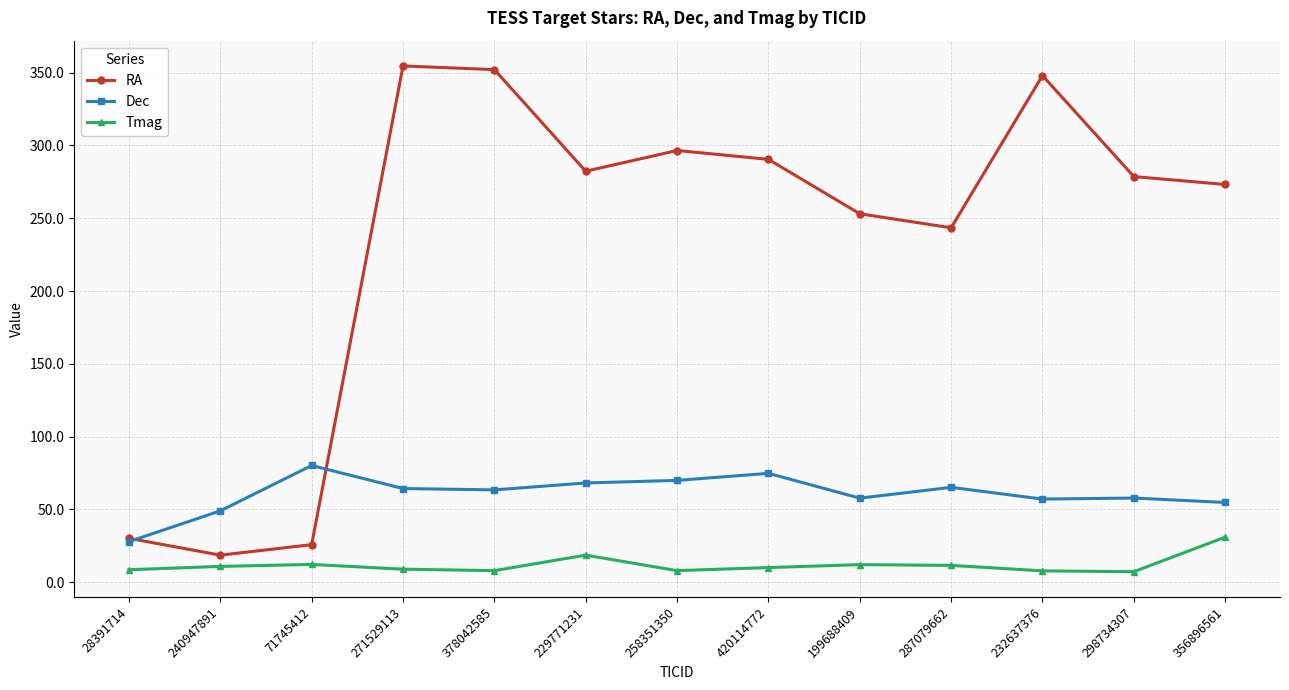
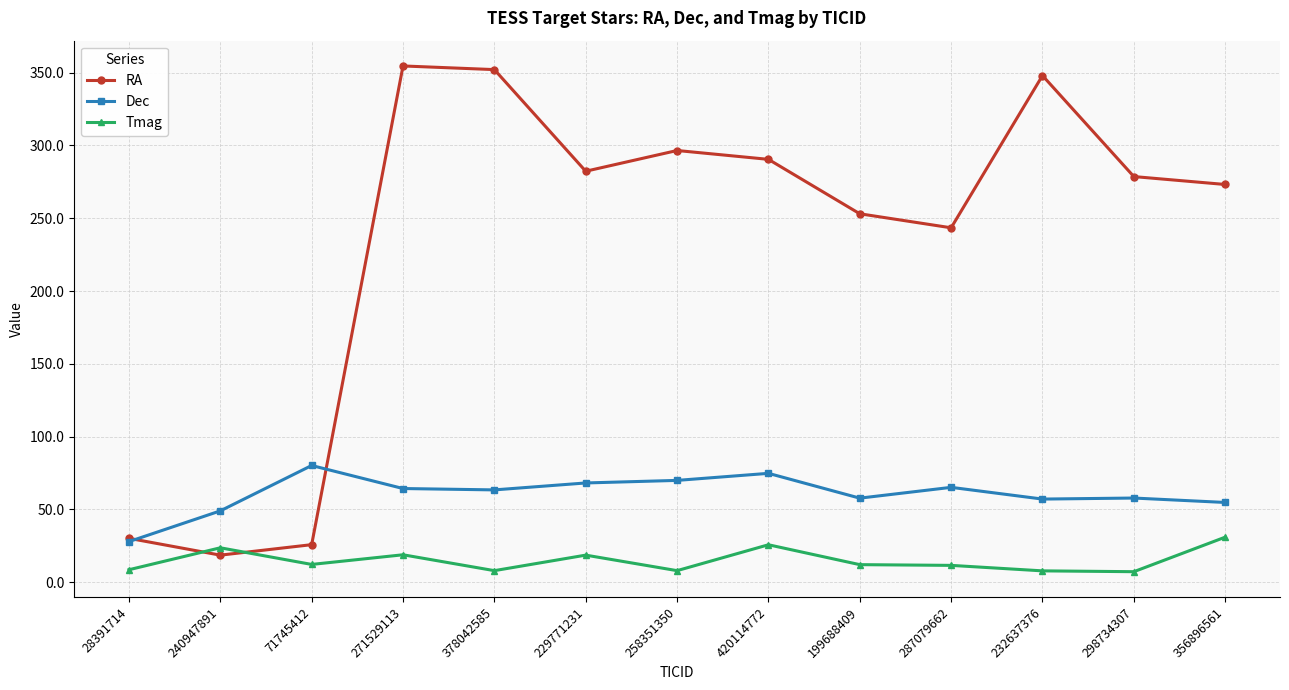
Tmag, 240947891: 11 -> 24
Tmag, 271529113: 9 -> 19
Tmag, 420114772: 10 -> 26
